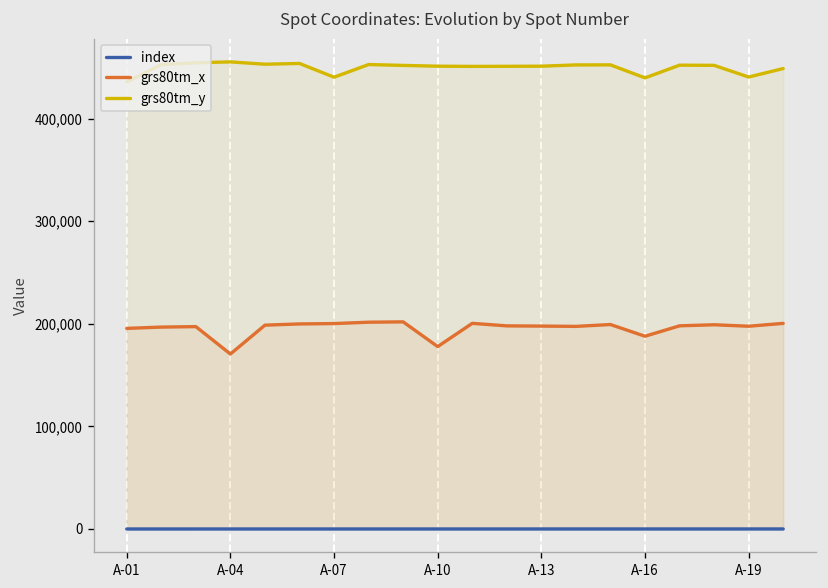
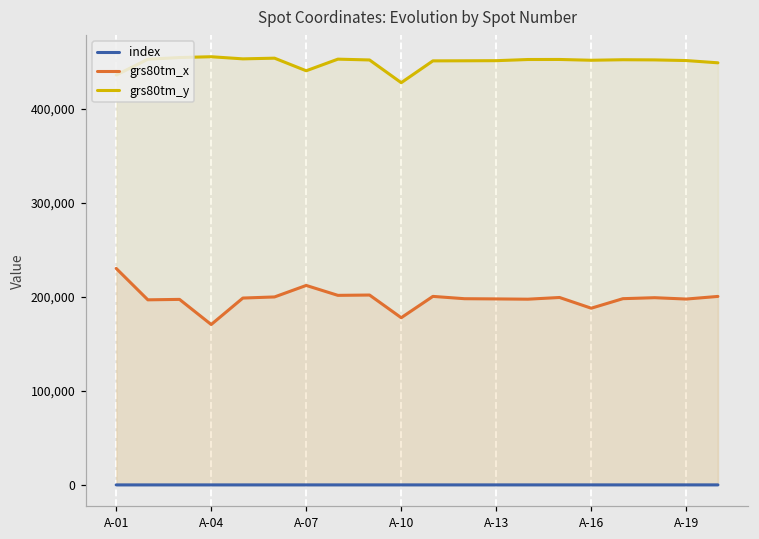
grs80tm_x, A-01: 200,000 -> 230,000
grs80tm_x, A-07: 200,000 -> 210,000
grs80tm_y, A-10: 450,000 -> 430,000
grs80tm_y, A-16: 440,000 -> 450,000
grs80tm_y, A-19: 440,000 -> 450,000
